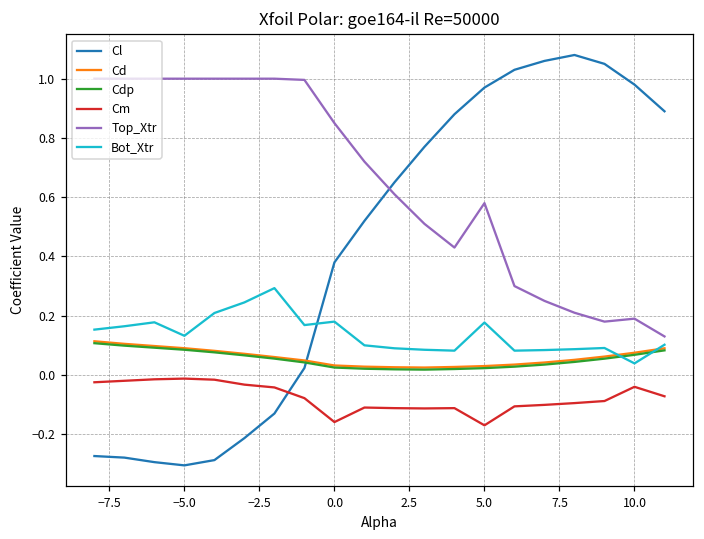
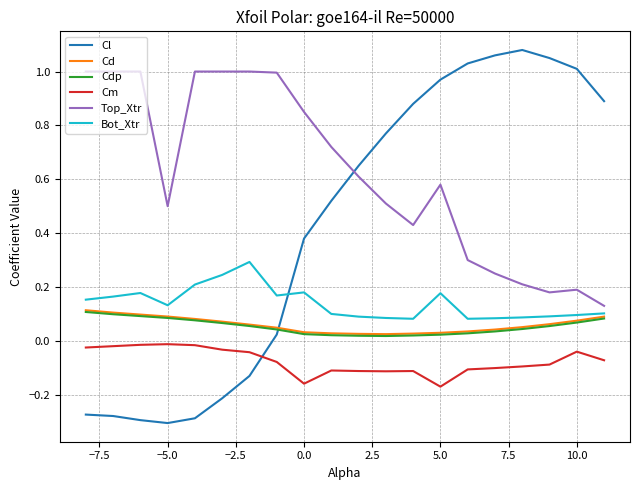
Top_Xtr, −5.0: 1.0 -> 0.5
Cl, 10.0: 0.98 -> 1.01
Bot_Xtr, 10.0: 0.04 -> 0.10
